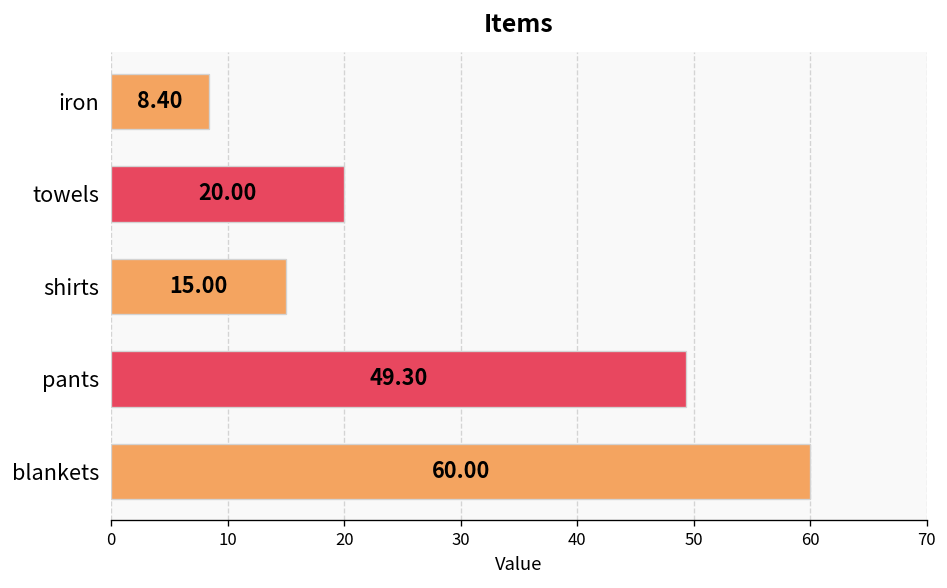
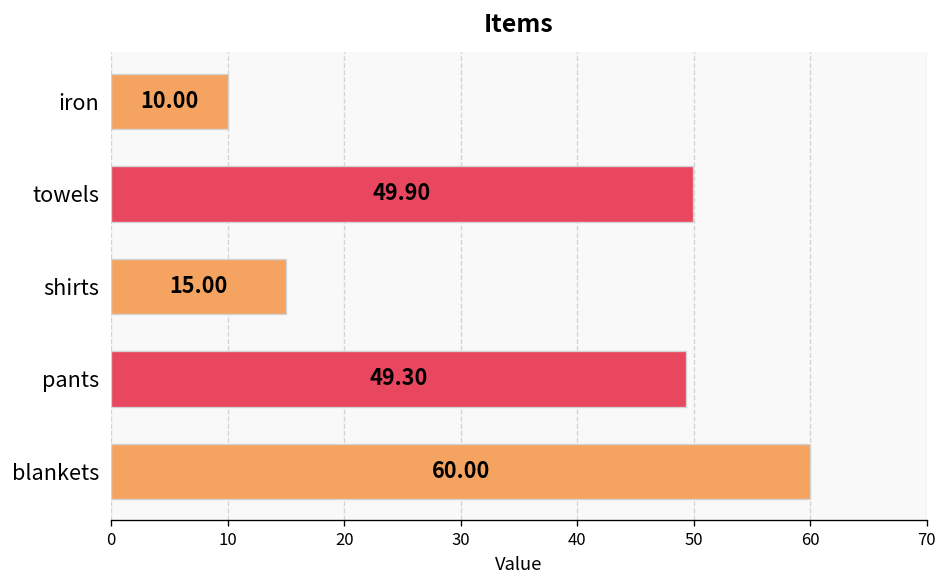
iron: 8.40 -> 10.00
towels: 20.00 -> 49.90
